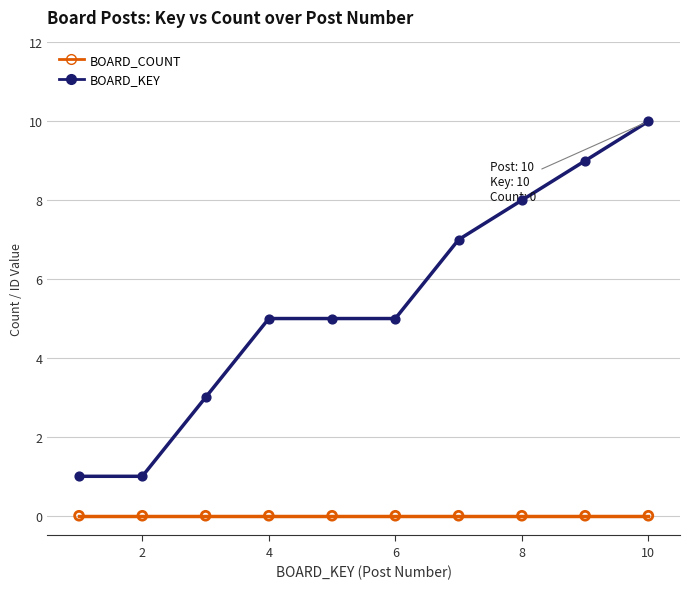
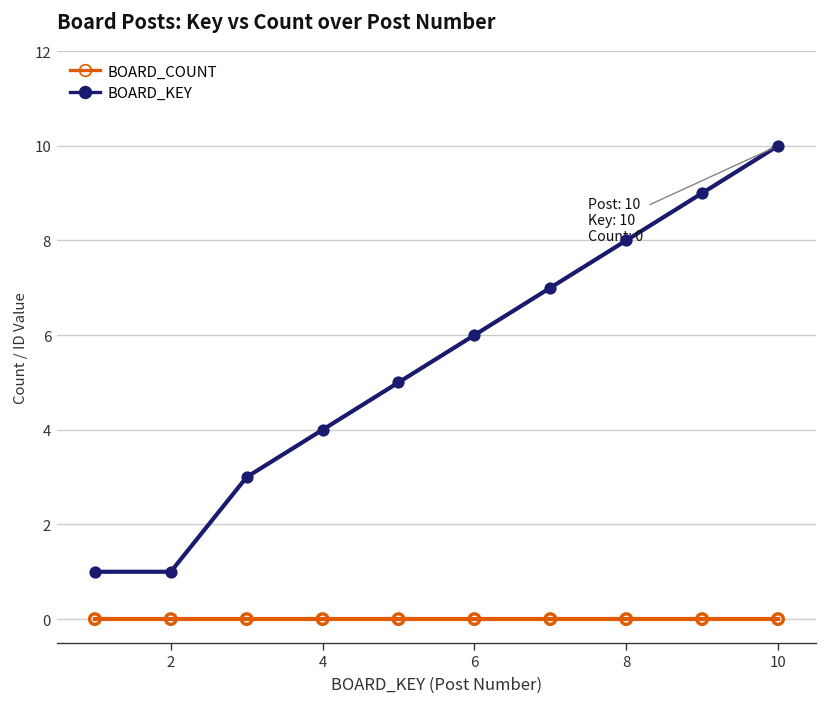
BOARD_KEY, 4: 5 -> 4
BOARD_KEY, 6: 5 -> 6
